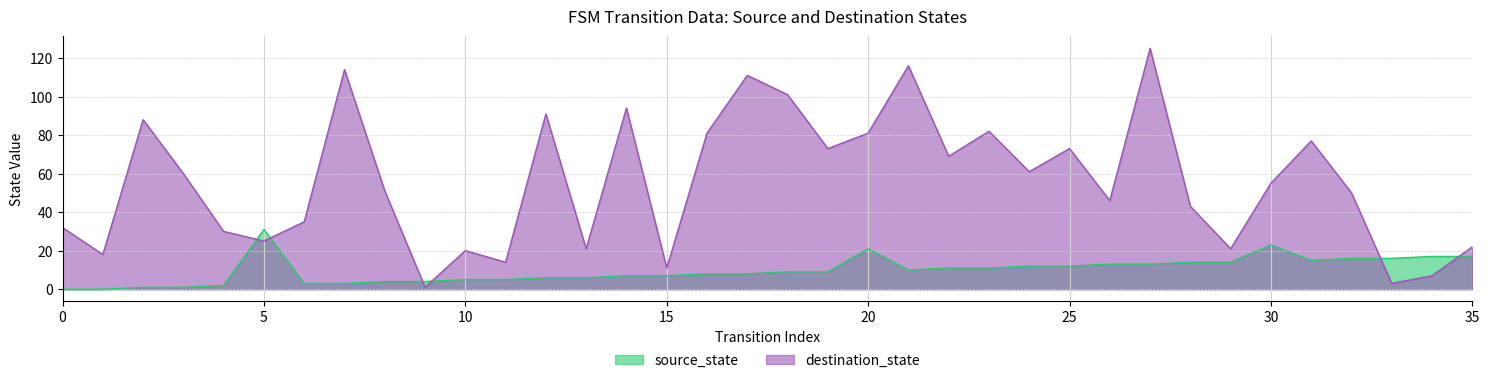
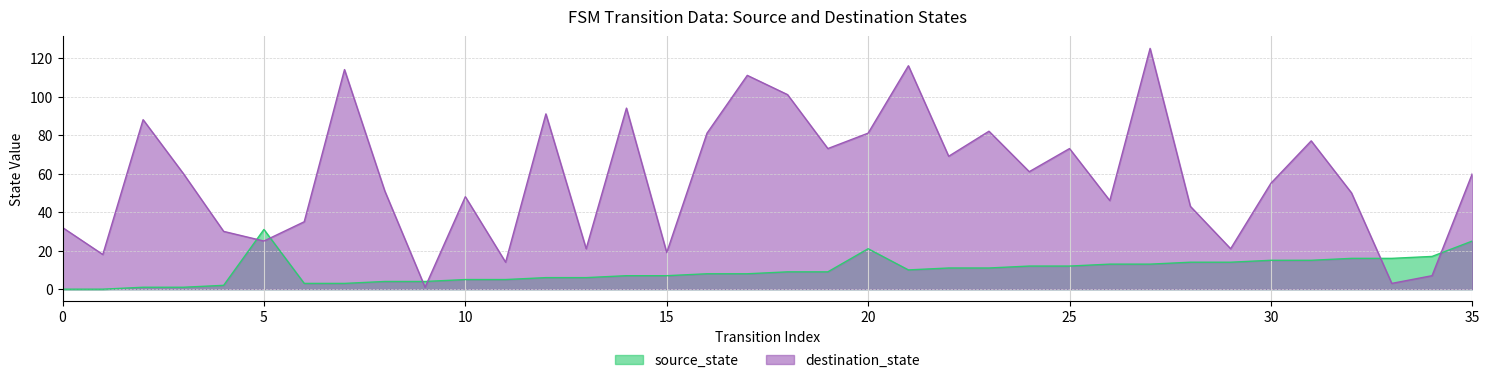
destination_state, 10: 20 -> 48
destination_state, 15: 11 -> 19
source_state, 30: 23 -> 15
source_state, 35: 17 -> 25
destination_state, 35: 22 -> 60
